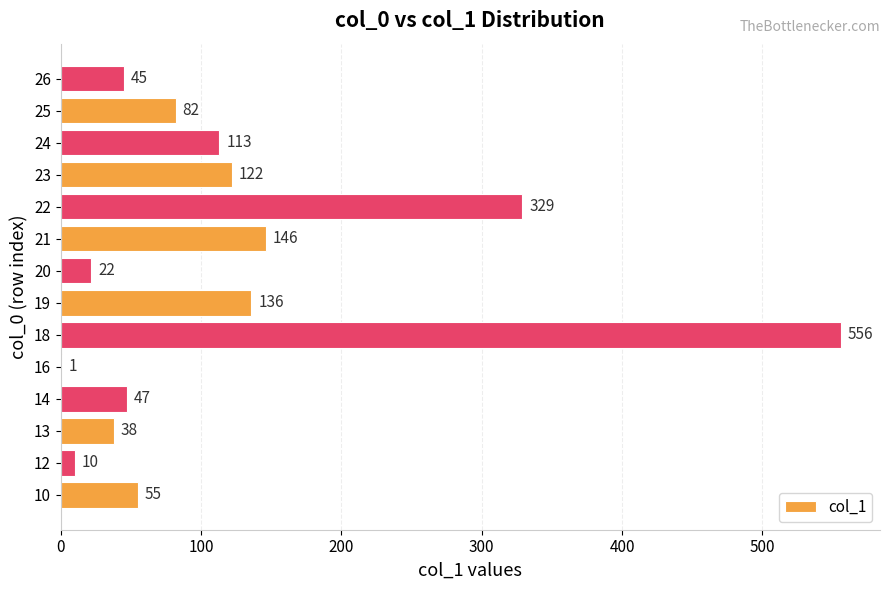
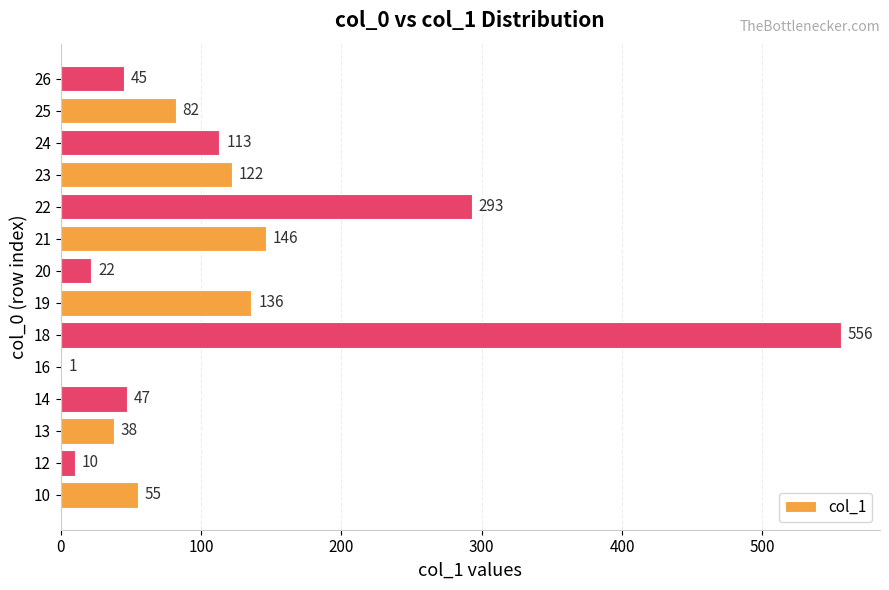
22: 329 -> 293
